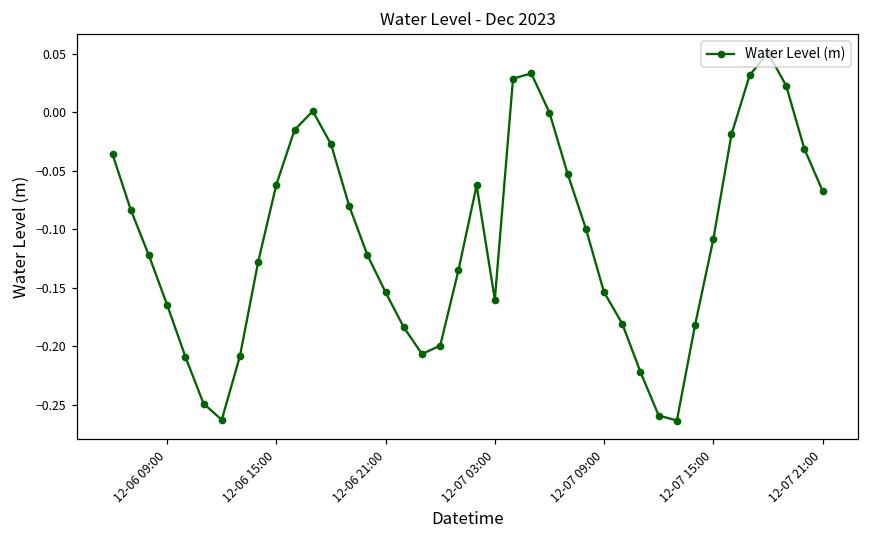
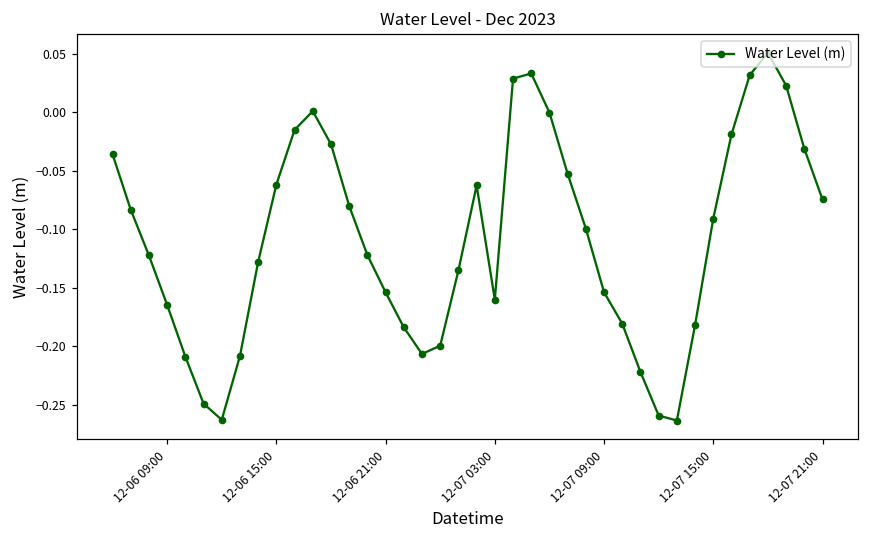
12-07 15:00: -0.109 -> -0.091
12-07 21:00: -0.067 -> -0.075
